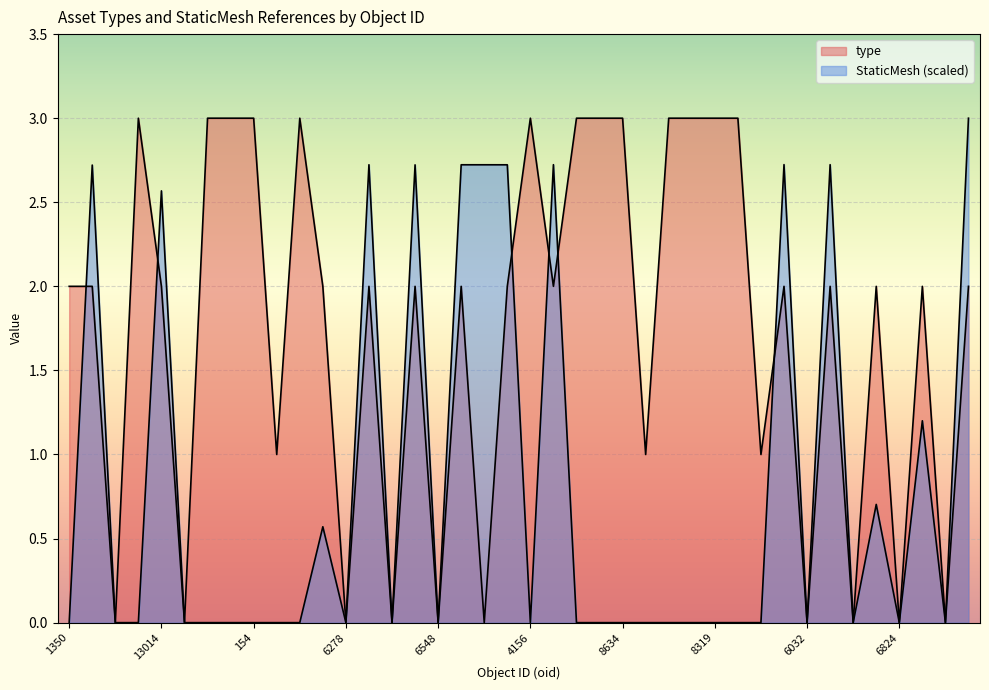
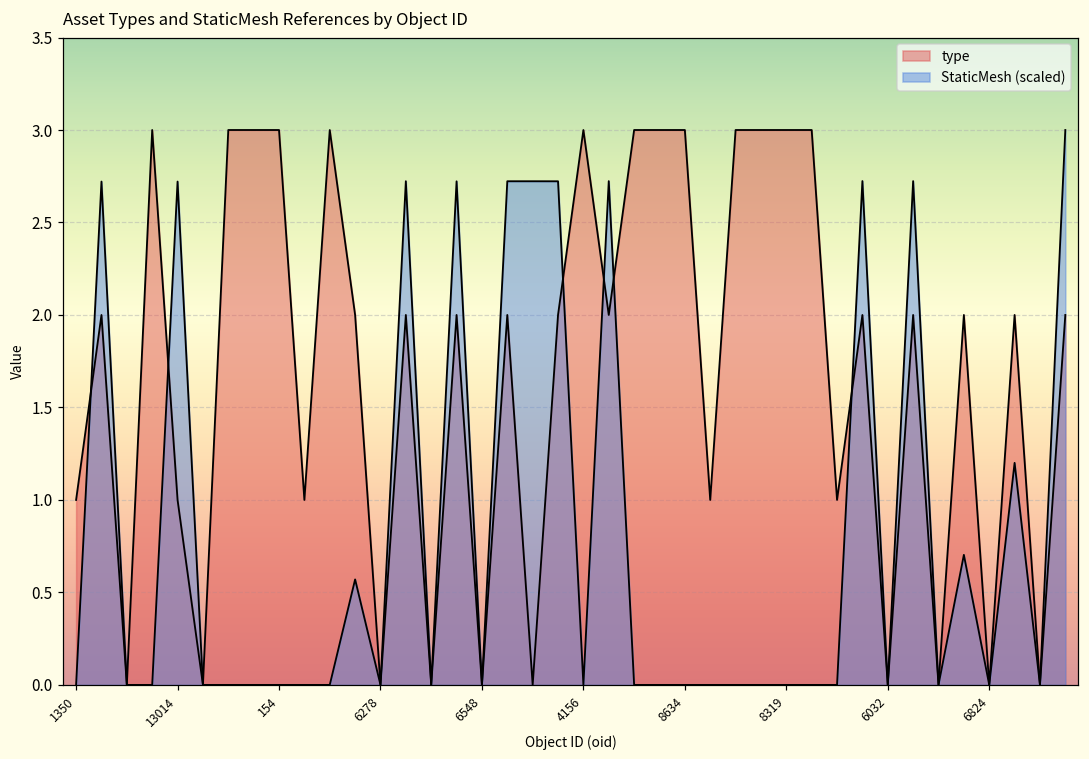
type, 1350: 2 -> 1
type, 13014: 2 -> 1
StaticMesh (scaled), 13014: 2.57 -> 2.72
